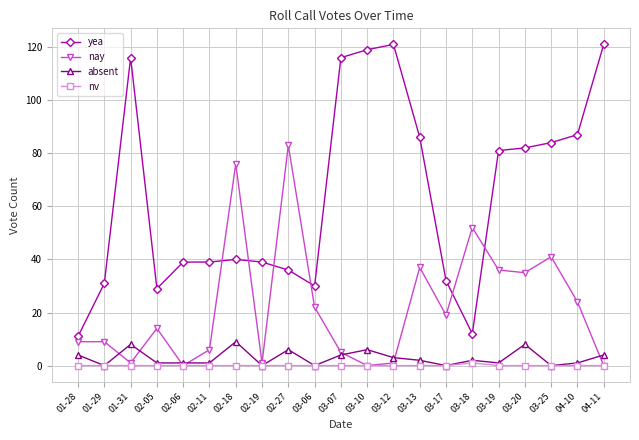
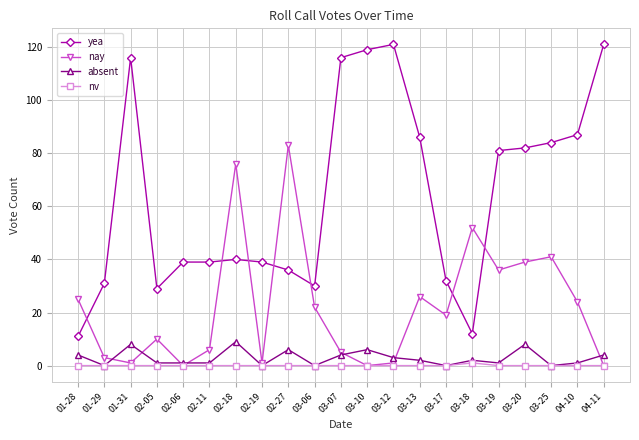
nay, 01-28: 9 -> 25
nay, 01-29: 9 -> 3
nay, 02-05: 14 -> 10
nay, 03-13: 37 -> 26
nay, 03-20: 35 -> 39
